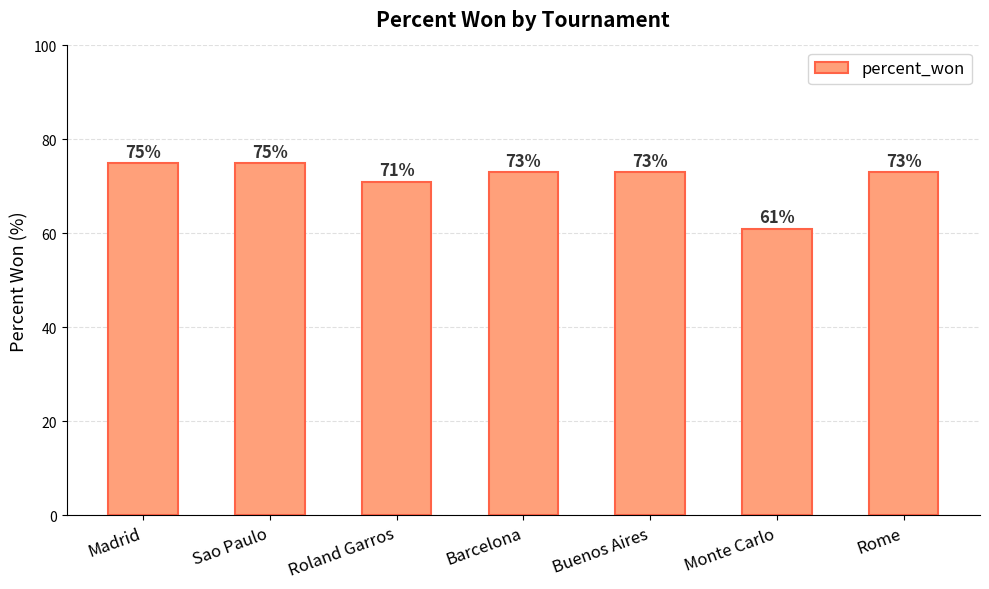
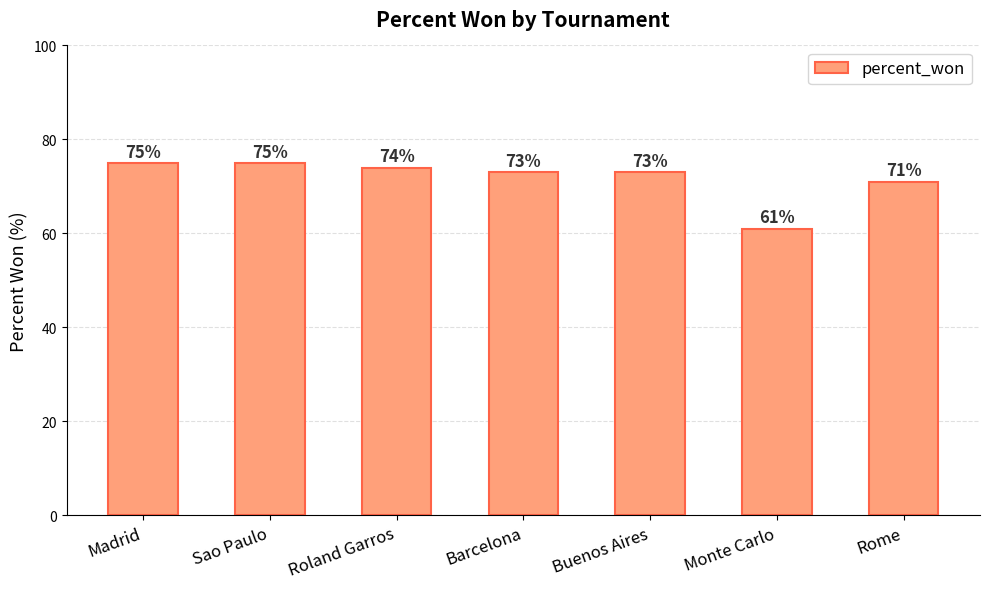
Roland Garros: 71% -> 74%
Rome: 73% -> 71%
